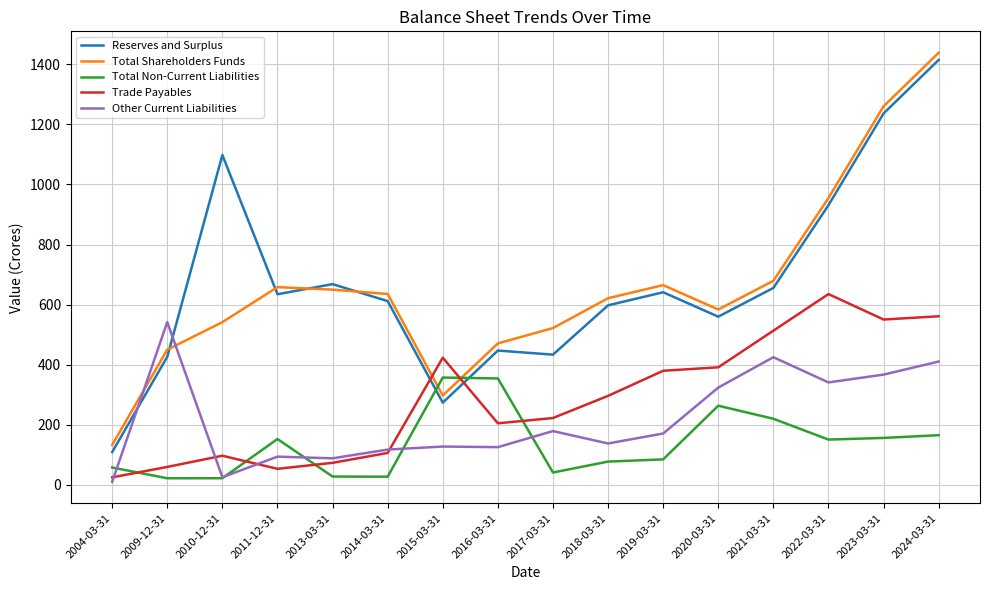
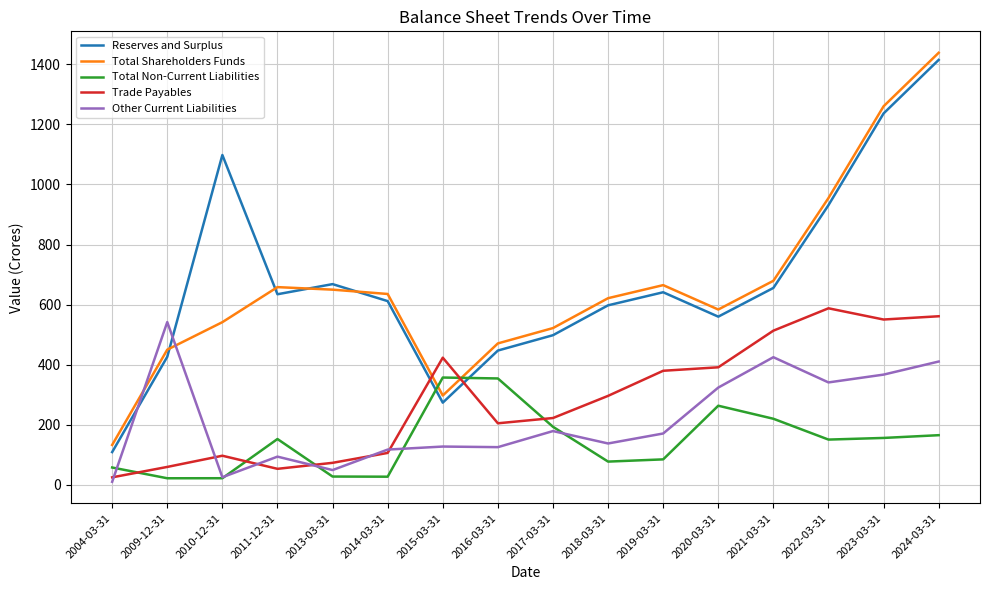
Other Current Liabilities, 2013-03-31: 90 -> 50
Reserves and Surplus, 2017-03-31: 430 -> 500
Total Non-Current Liabilities, 2017-03-31: 40 -> 190
Trade Payables, 2022-03-31: 630 -> 590
